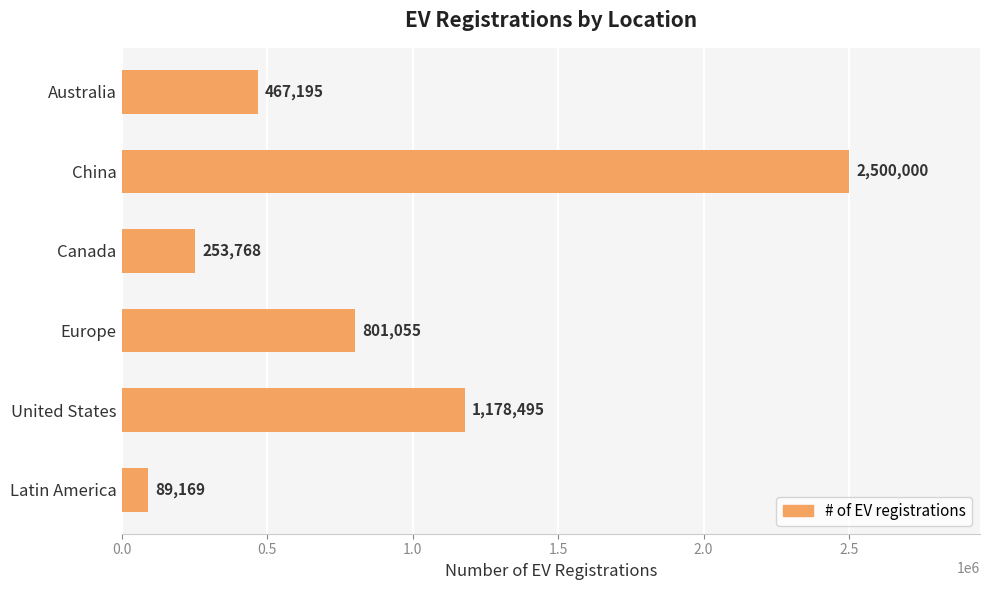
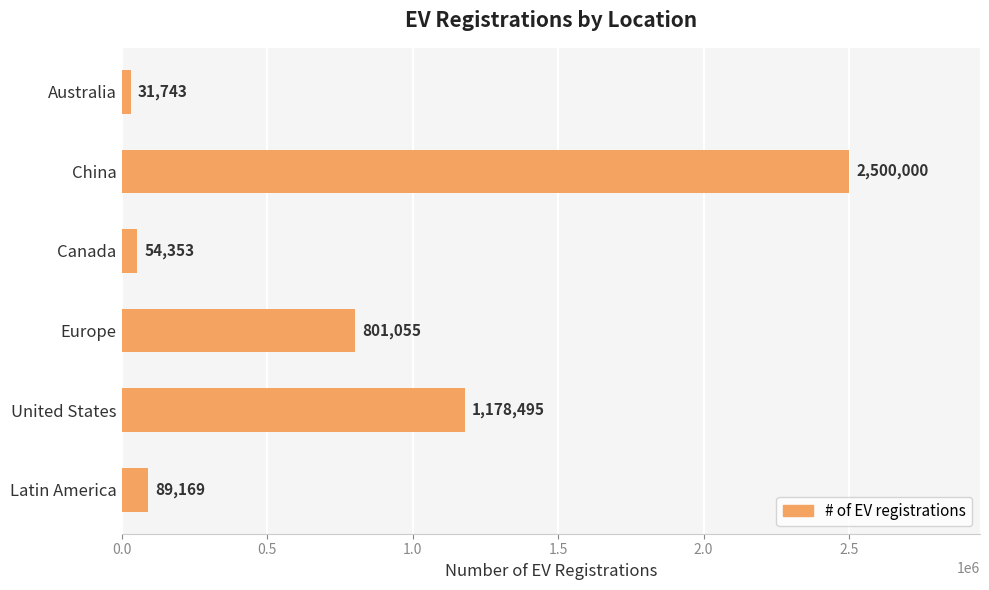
Australia: 467,195 -> 31,743
Canada: 253,768 -> 54,353
